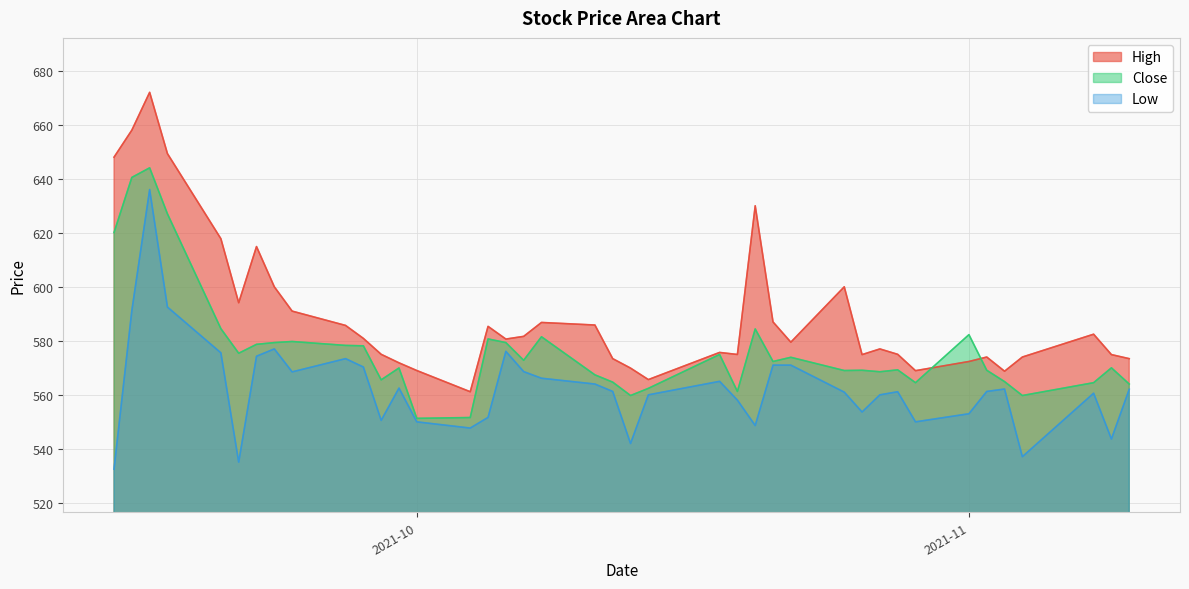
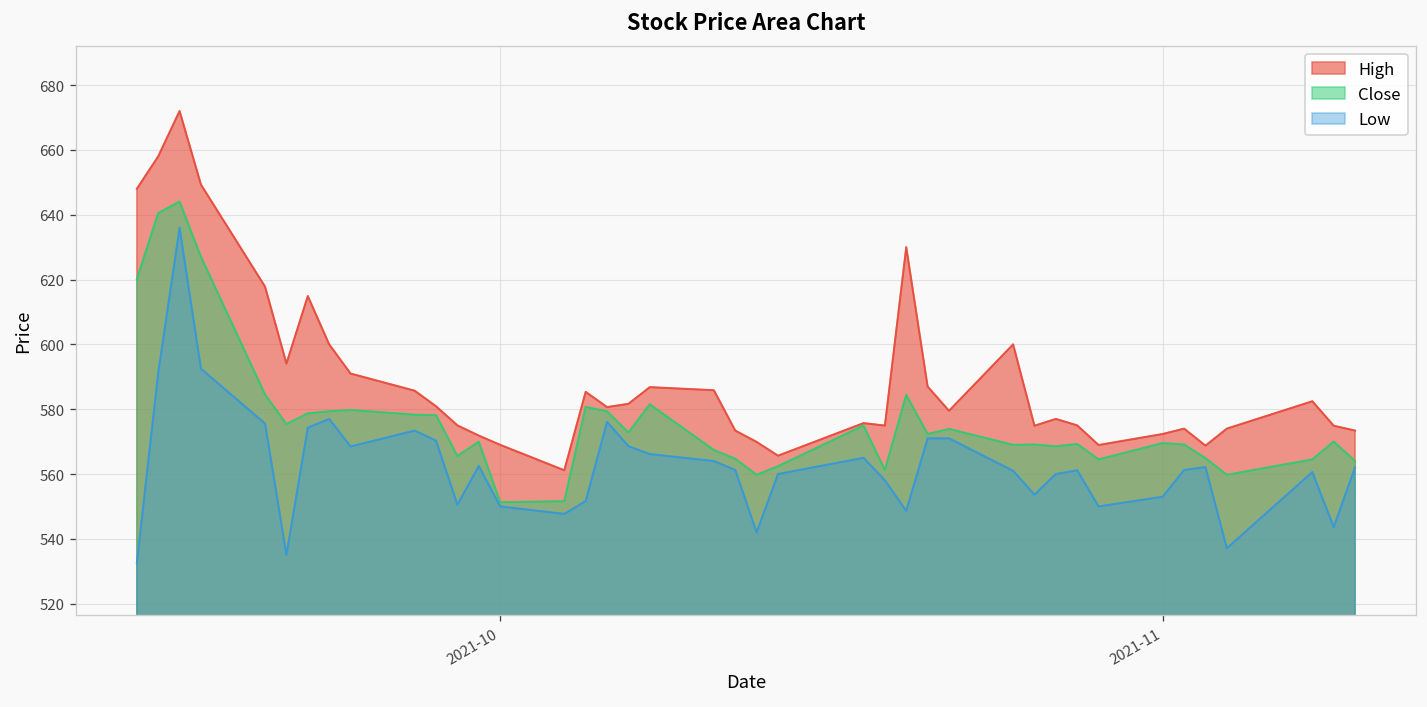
Close, 2021-11: 582 -> 570
